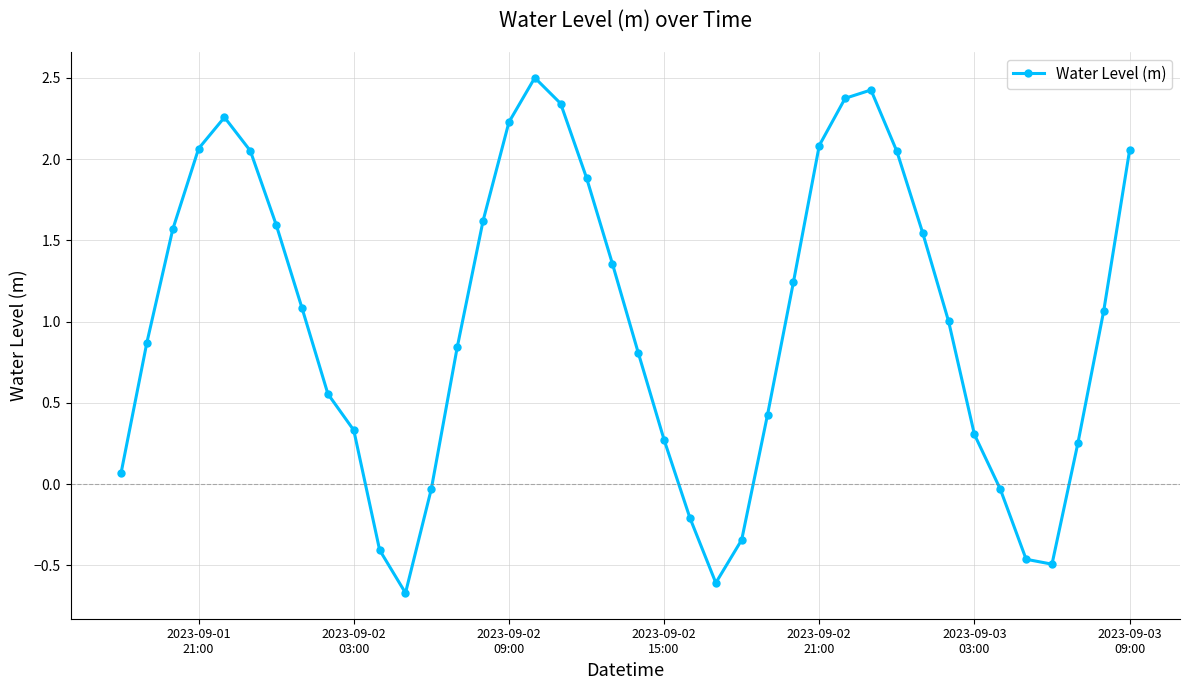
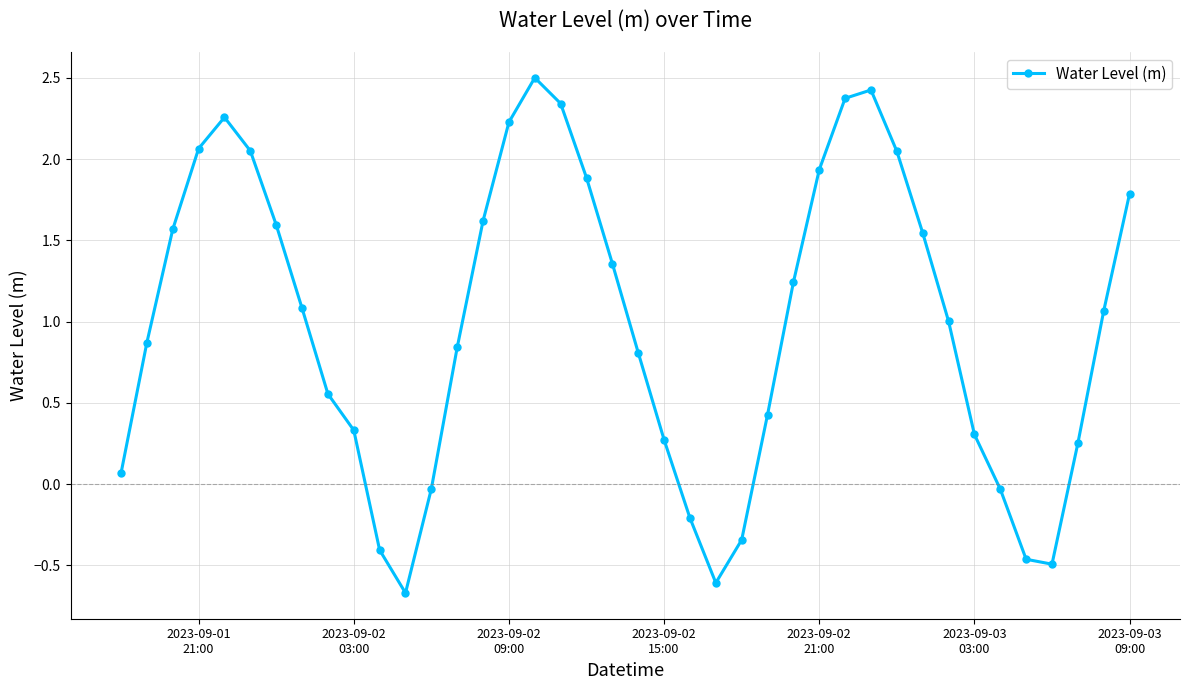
2023-09-02 21:00: 2.08 -> 1.93
2023-09-03 09:00: 2.05 -> 1.79
